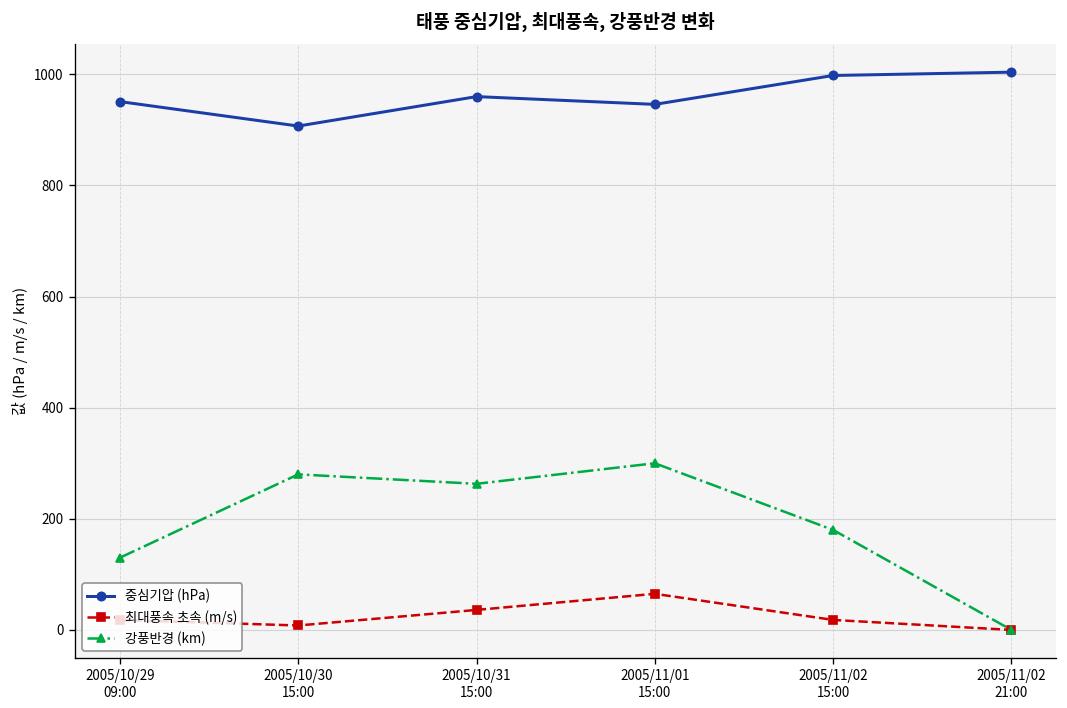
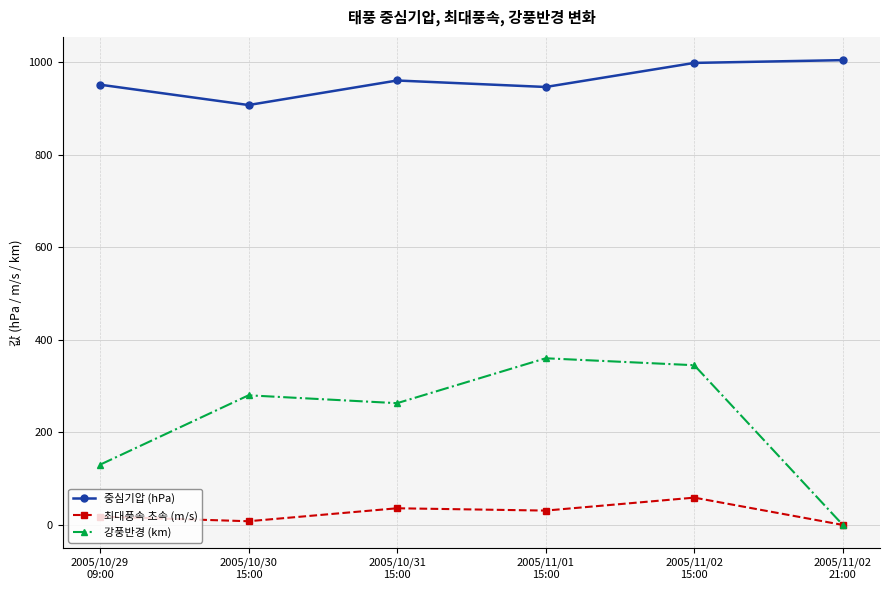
최대풍속 초속 (m/s), 2005/11/01 15:00: 70 -> 30
강풍반경 (km), 2005/11/01 15:00: 300 -> 360
최대풍속 초속 (m/s), 2005/11/02 15:00: 20 -> 60
강풍반경 (km), 2005/11/02 15:00: 180 -> 350
